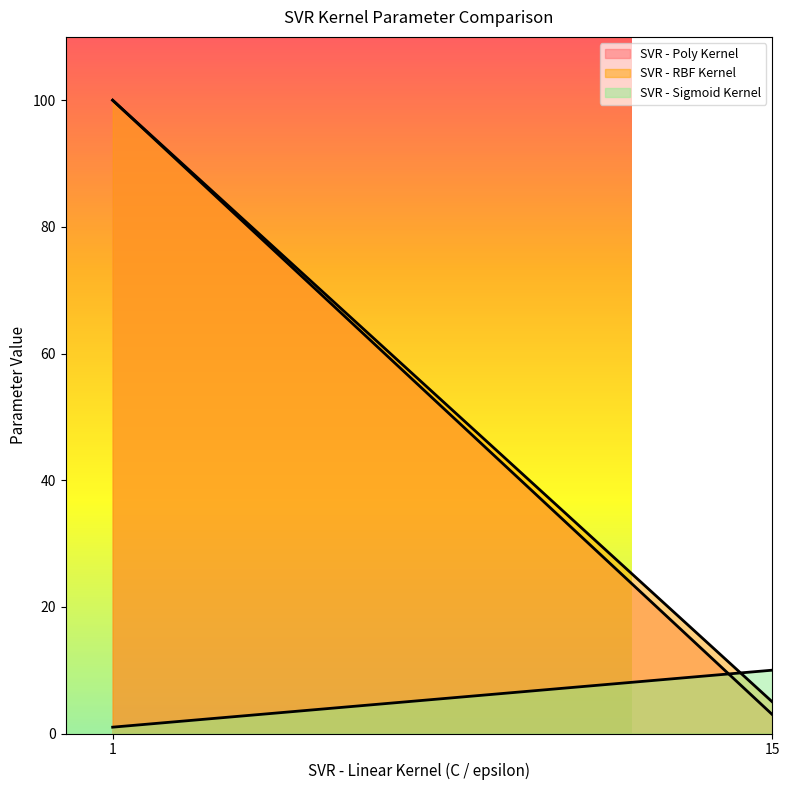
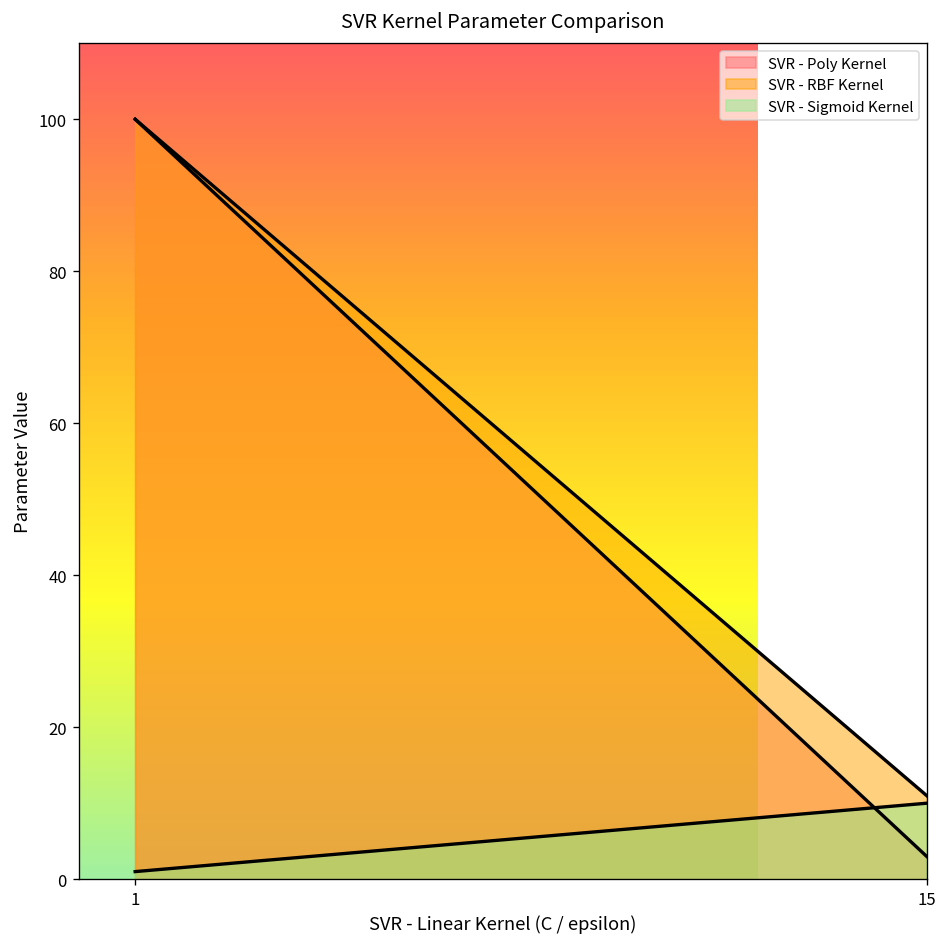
SVR - RBF Kernel, 15: 5 -> 11
